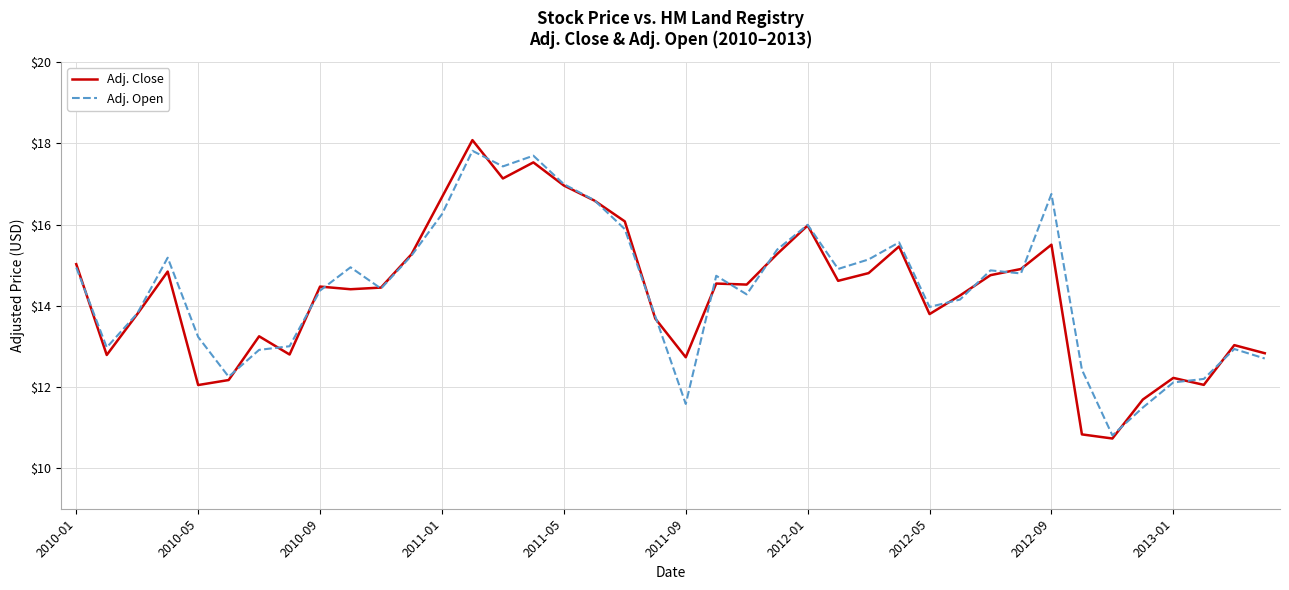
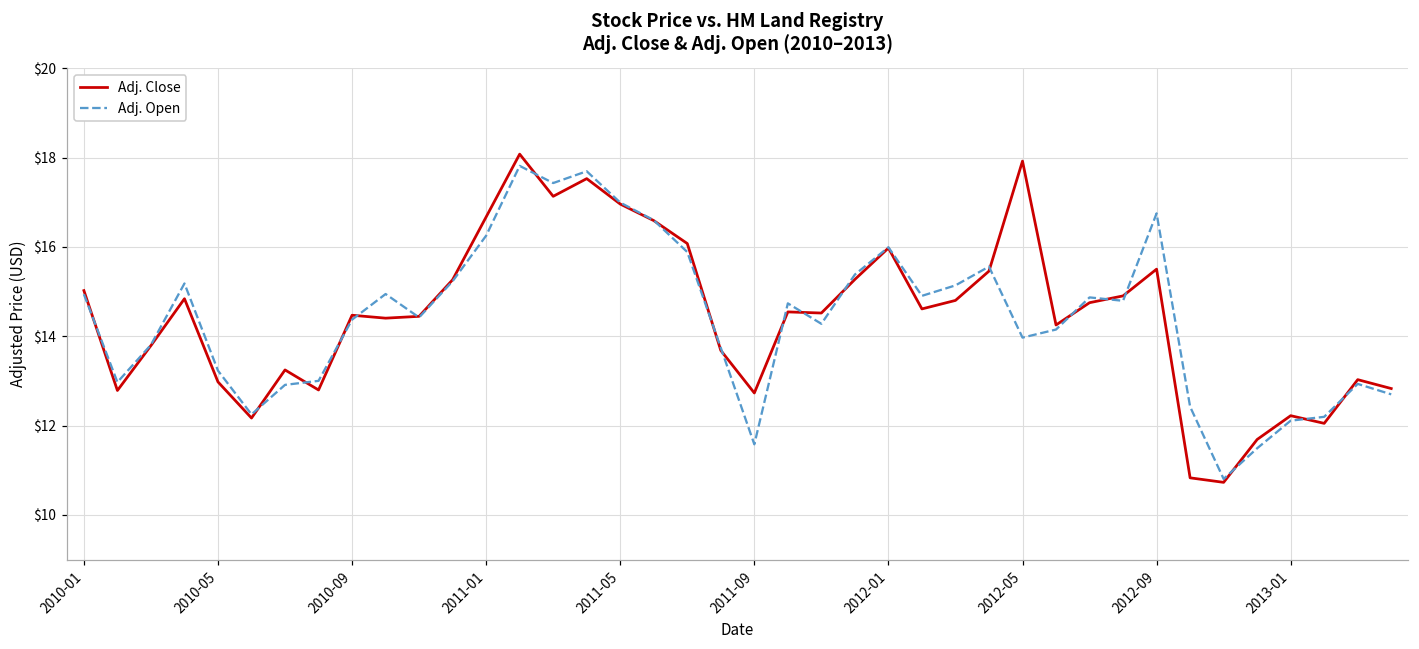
Adj. Close, 2010-05: $12.0 -> $13.0
Adj. Close, 2012-05: $13.8 -> $17.9
